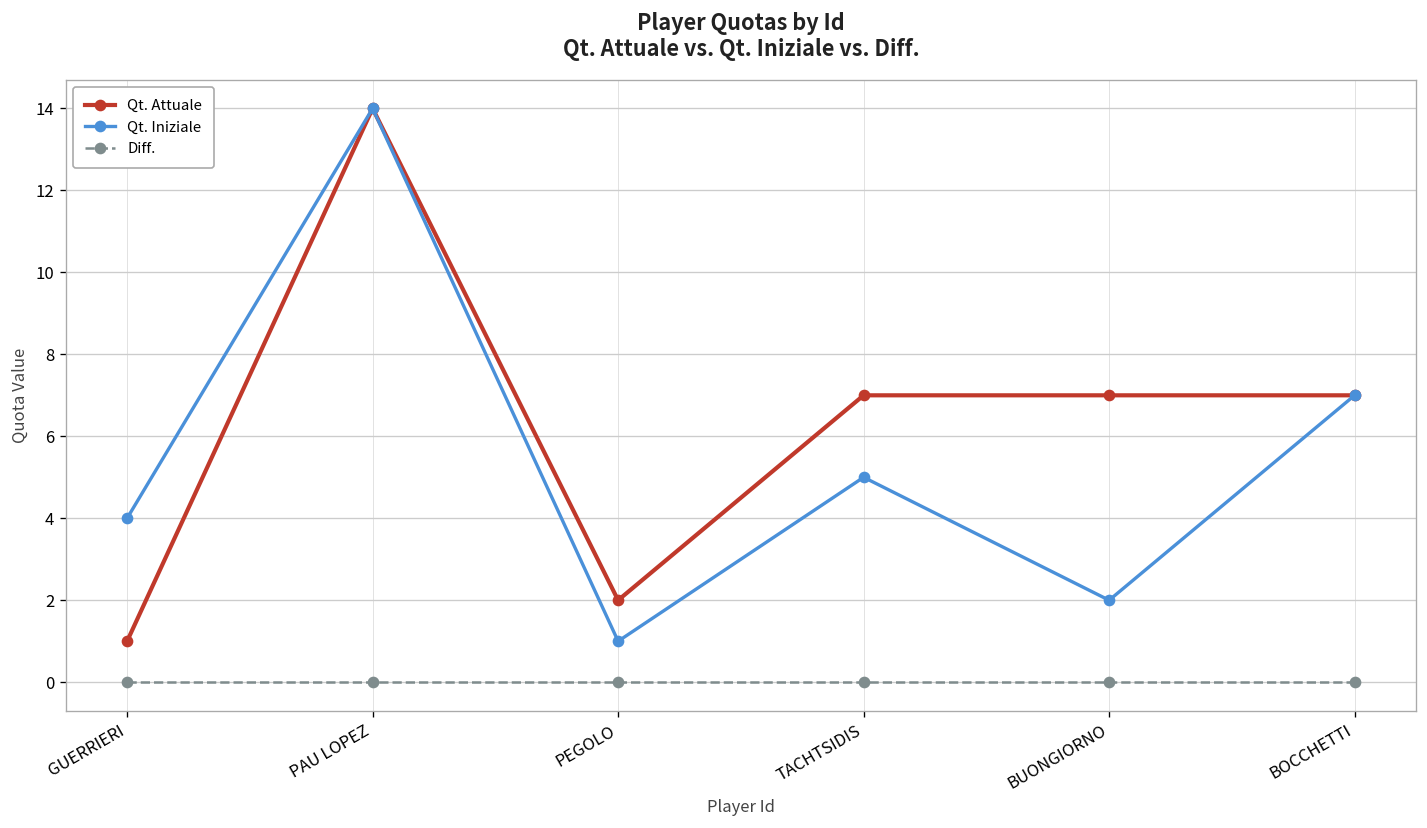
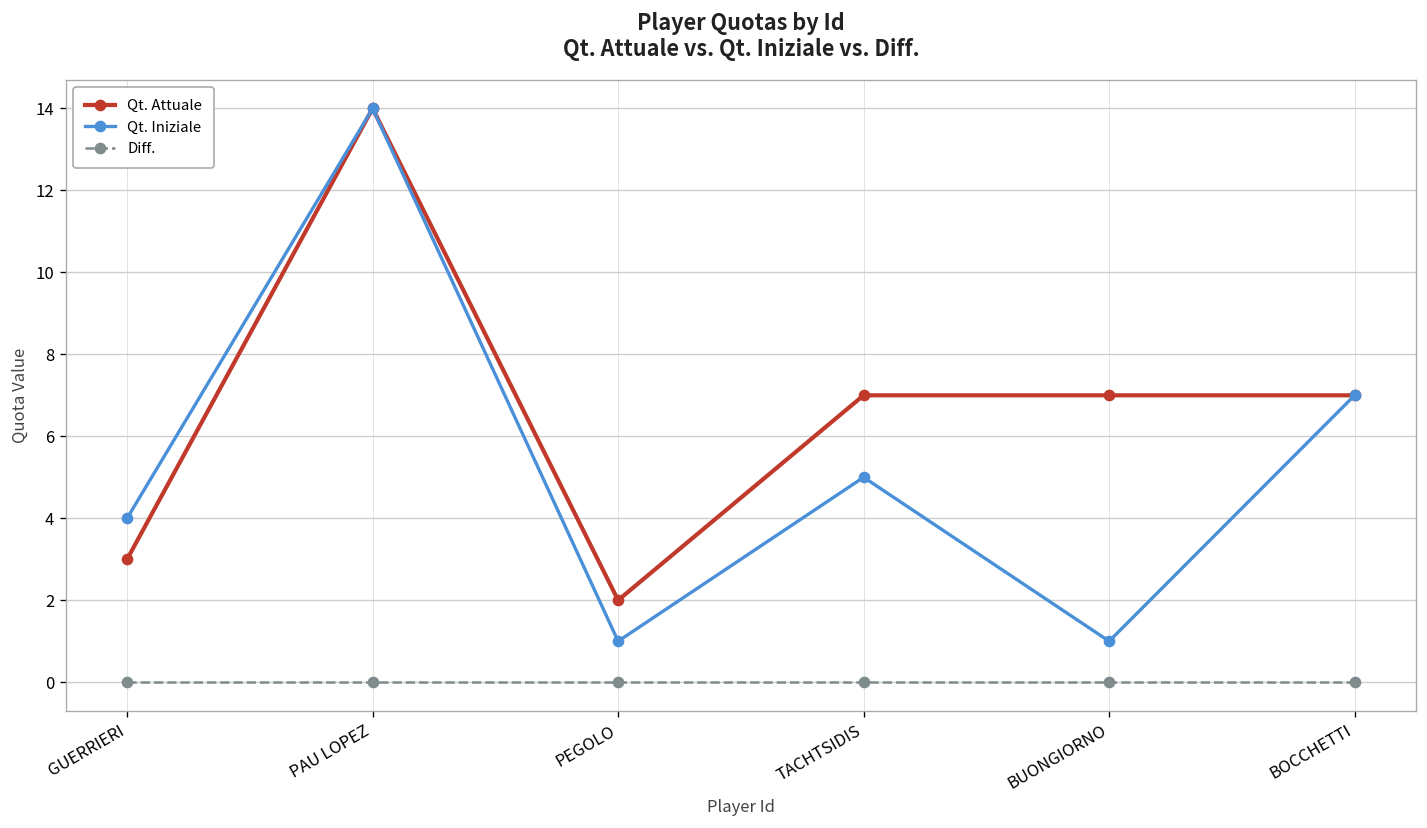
Qt. Attuale, GUERRIERI: 1 -> 3
Qt. Iniziale, BUONGIORNO: 2 -> 1
